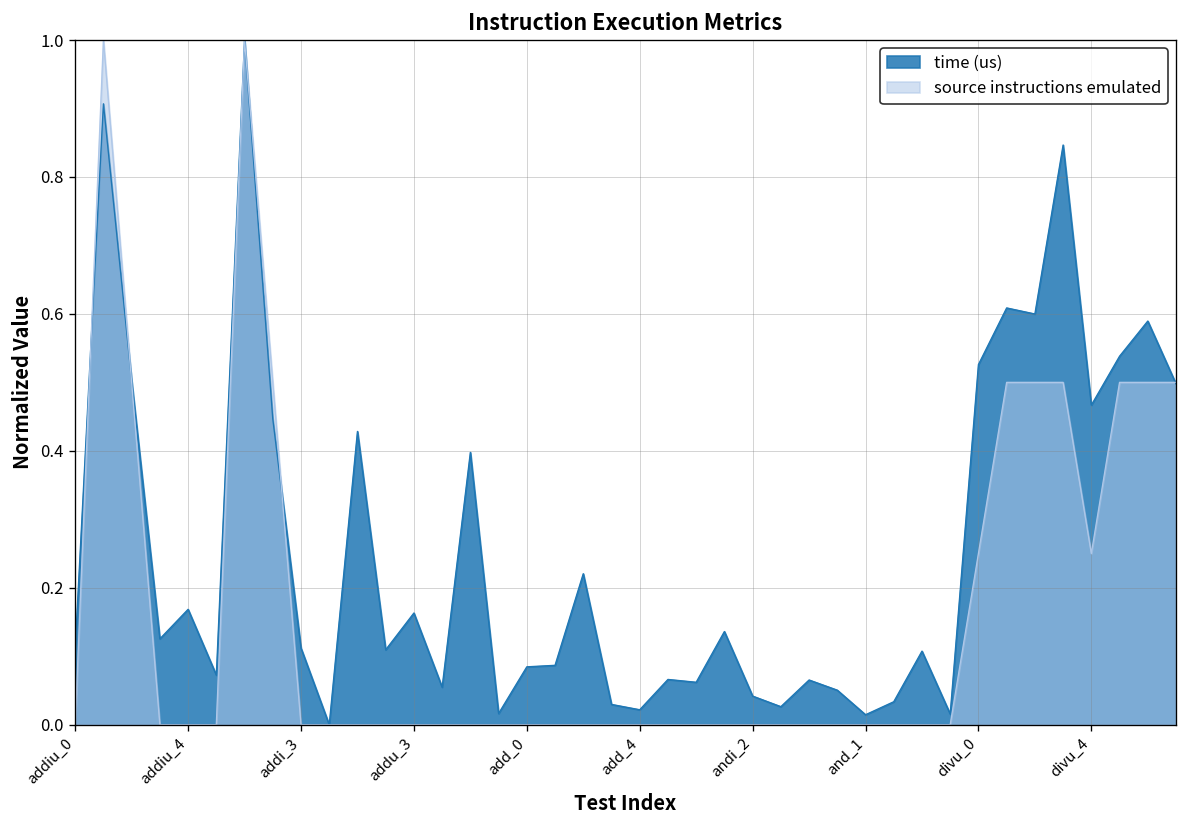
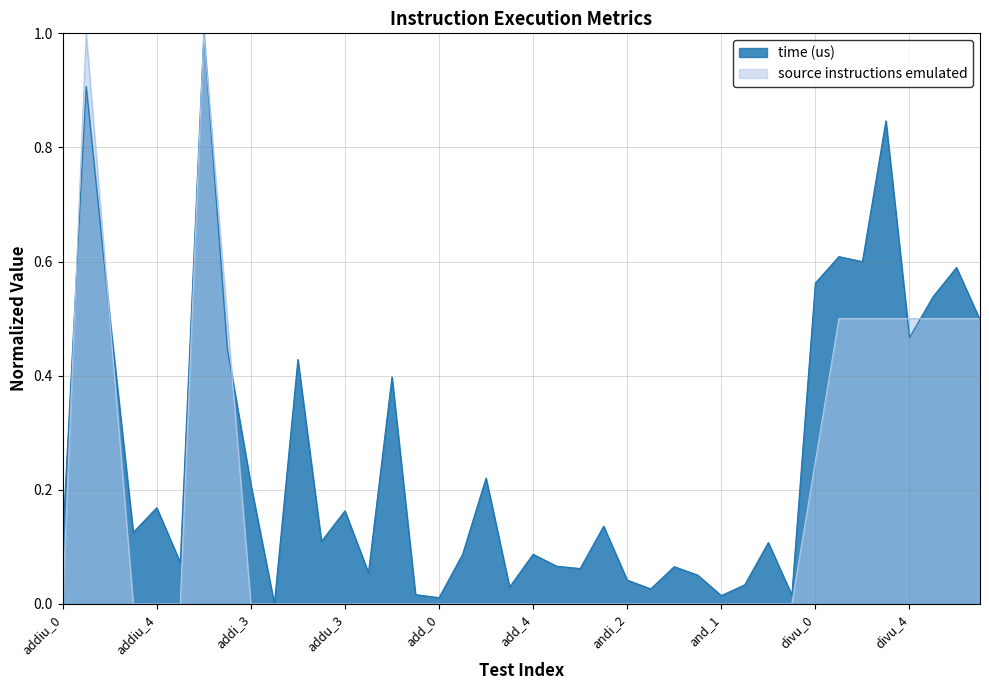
time (us), addi_3: 0.11 -> 0.21
time (us), add_0: 0.08 -> 0.01
time (us), add_4: 0.02 -> 0.09
time (us), divu_0: 0.53 -> 0.56
source instructions emulated, divu_4: 0.25 -> 0.50
